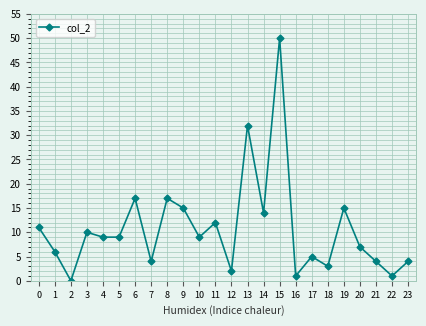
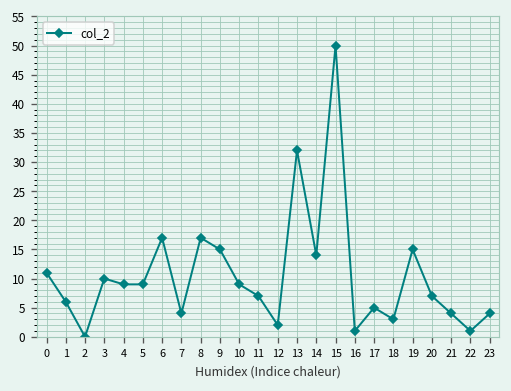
11: 12 -> 7
